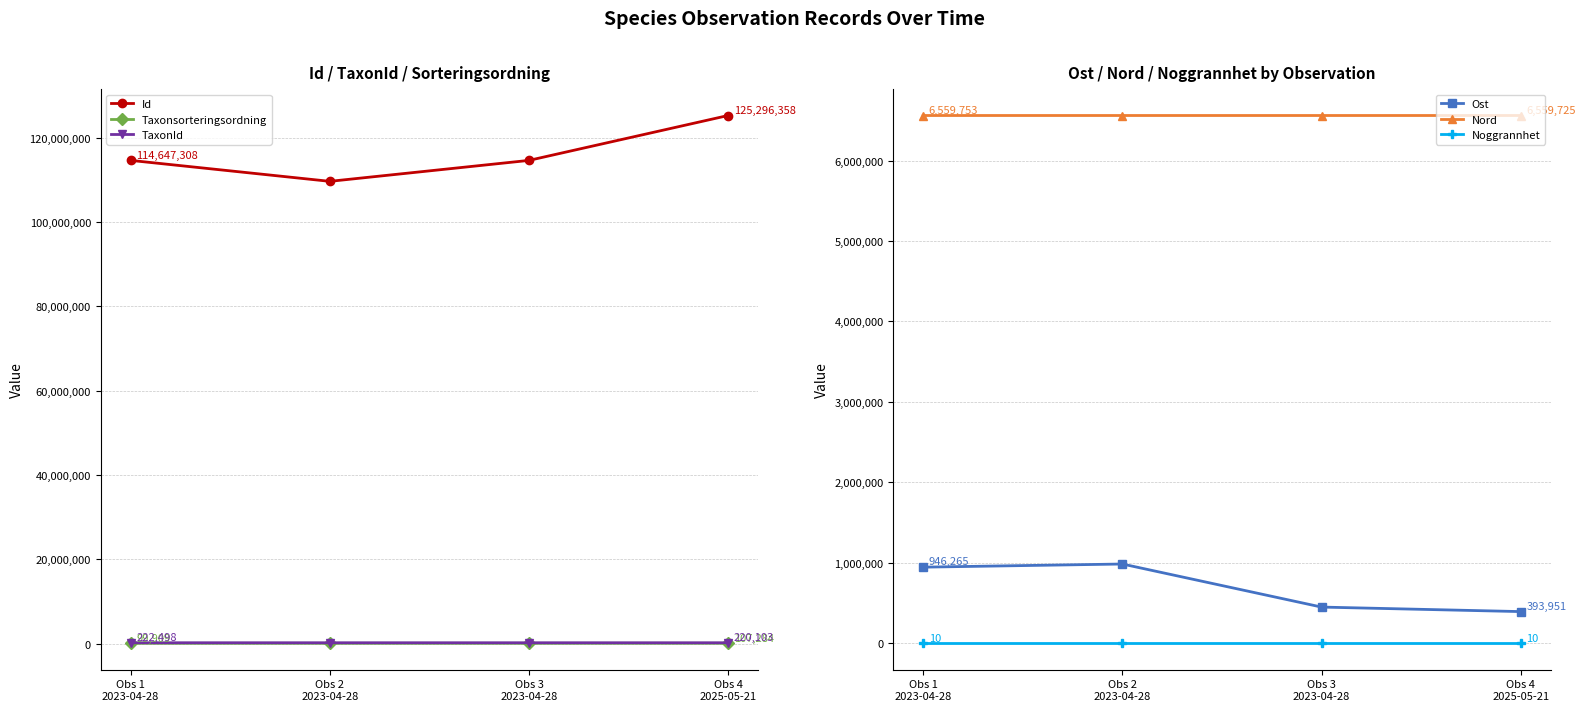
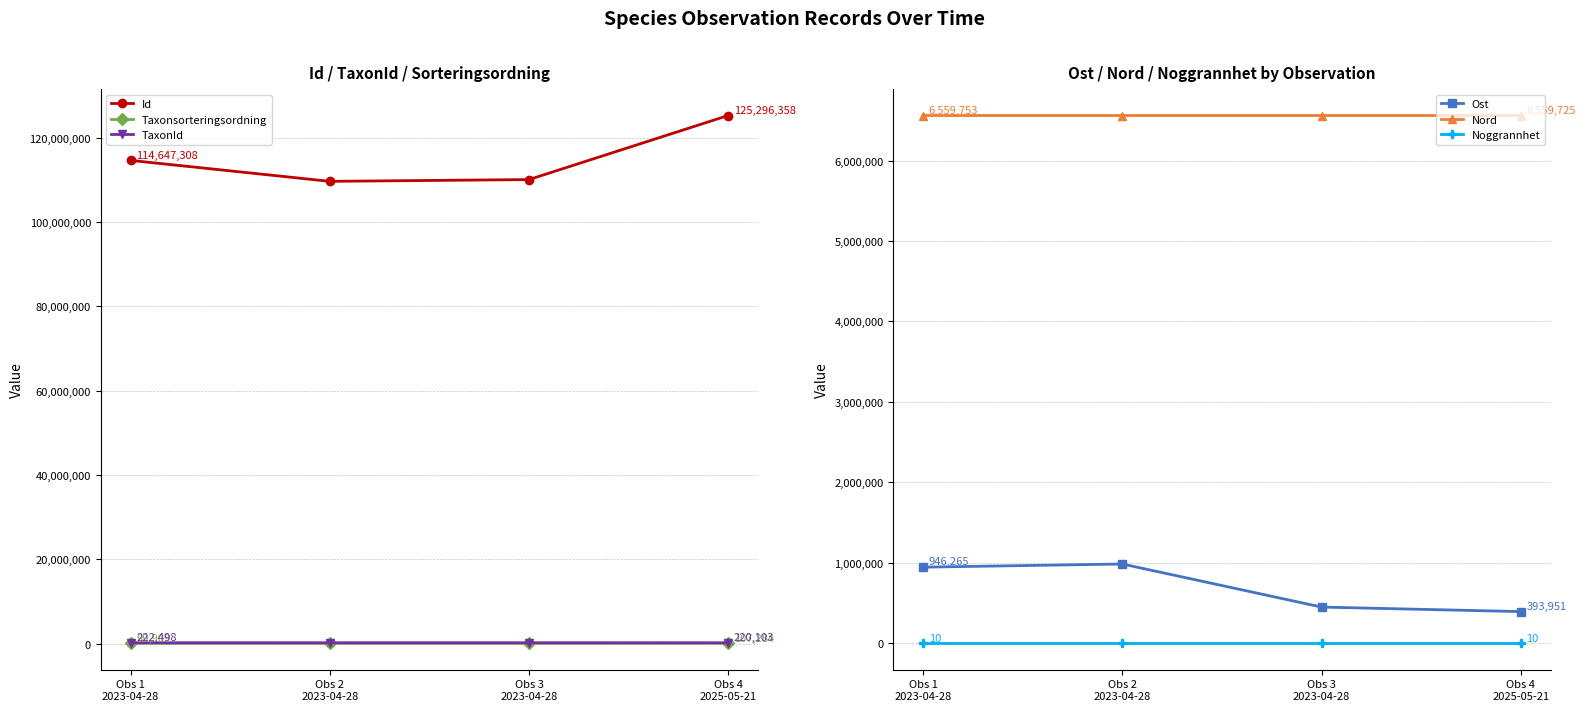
Id / TaxonId / Sorteringsordning, Id, Obs 3 2023-04-28: 115,000,000 -> 110,000,000
